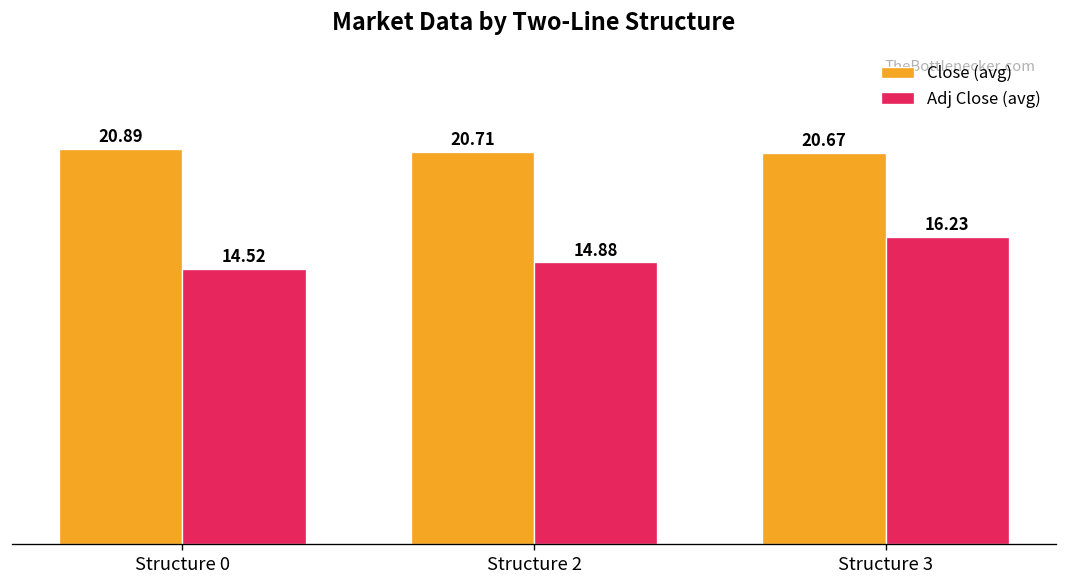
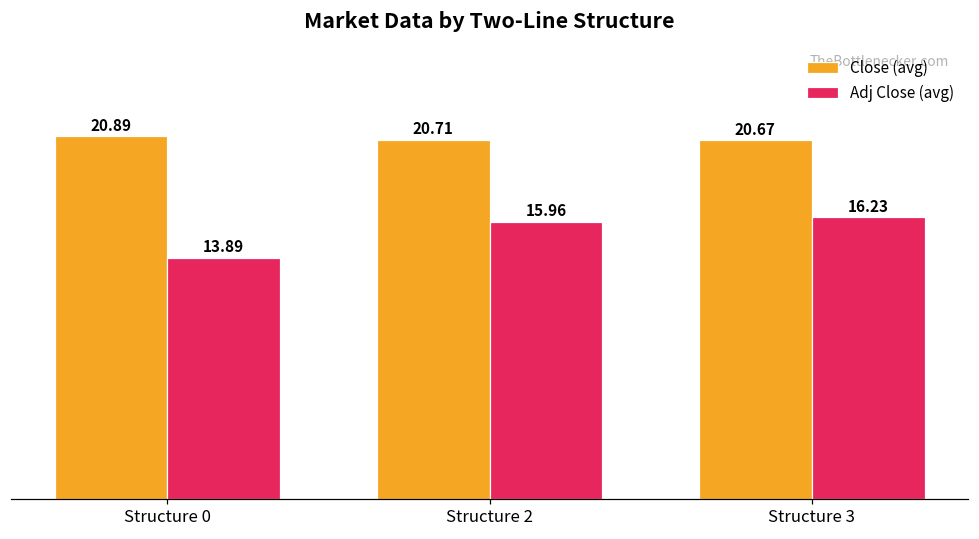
Adj Close (avg), Structure 0: 14.52 -> 13.89
Adj Close (avg), Structure 2: 14.88 -> 15.96
